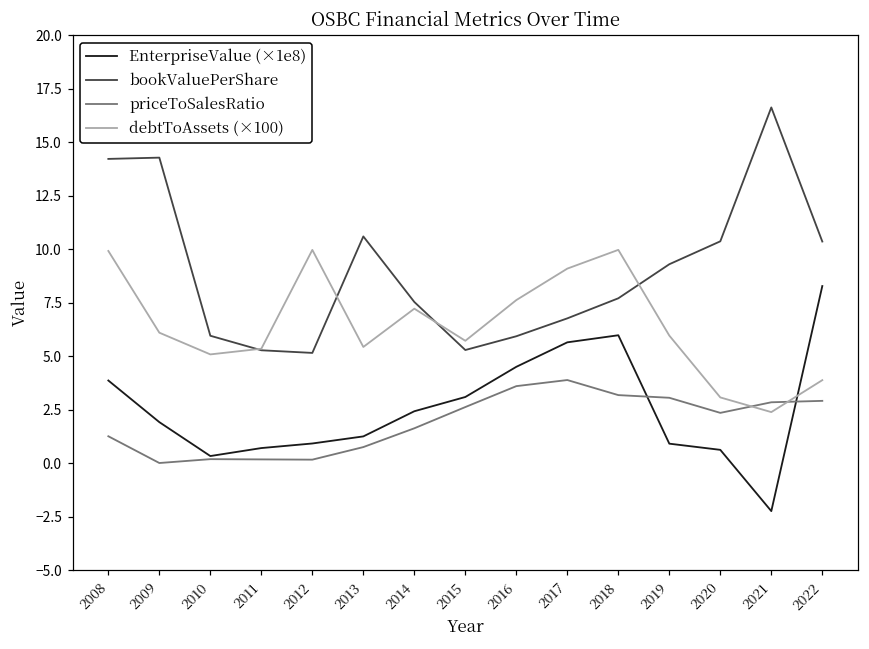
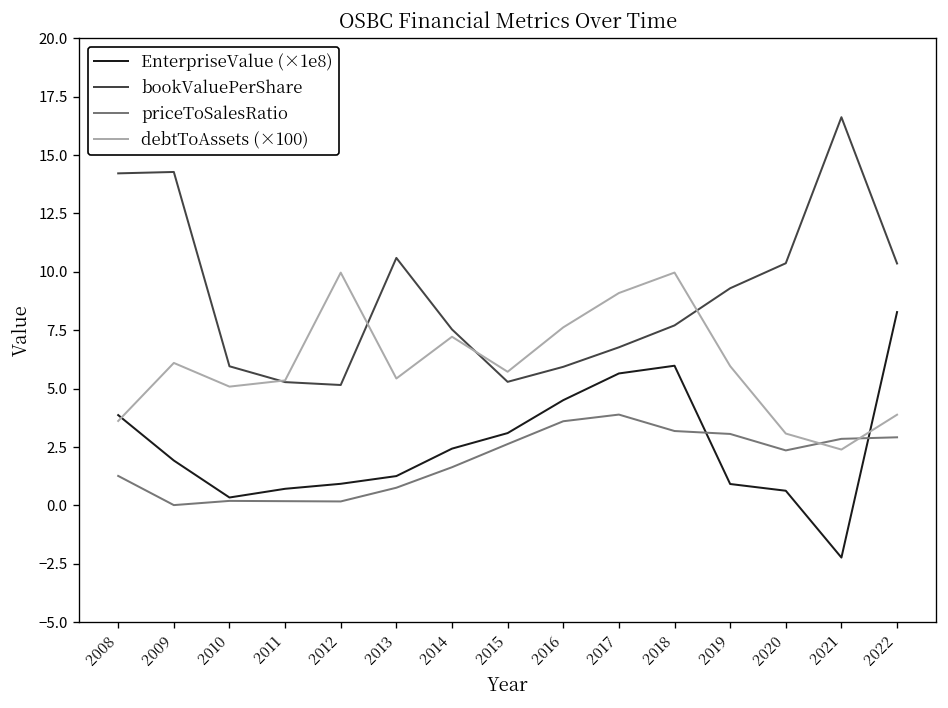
debtToAssets (×100), 2008: 9.9 -> 3.6
